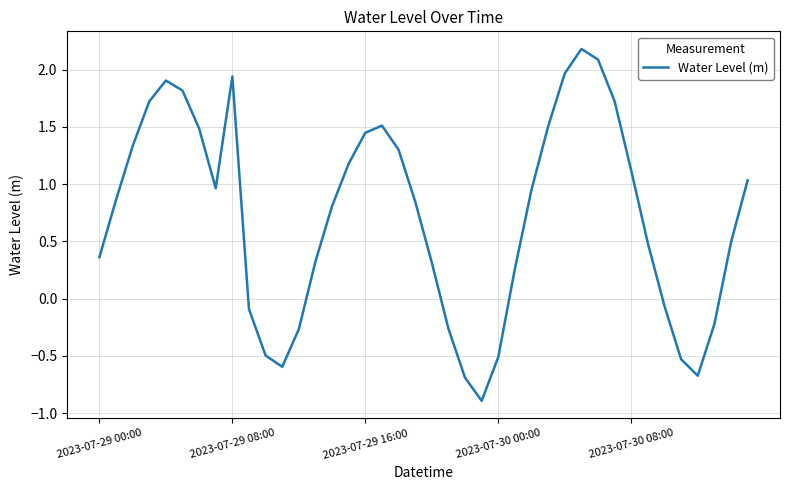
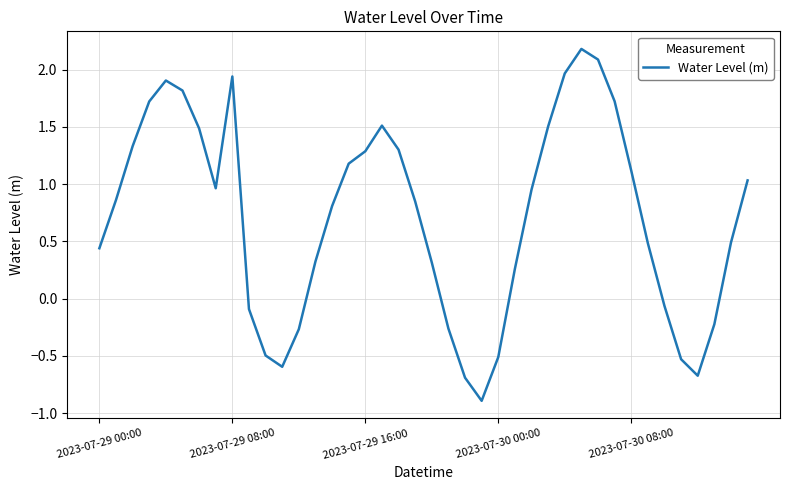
2023-07-29 00:00: 0.36 -> 0.44
2023-07-29 16:00: 1.45 -> 1.29
